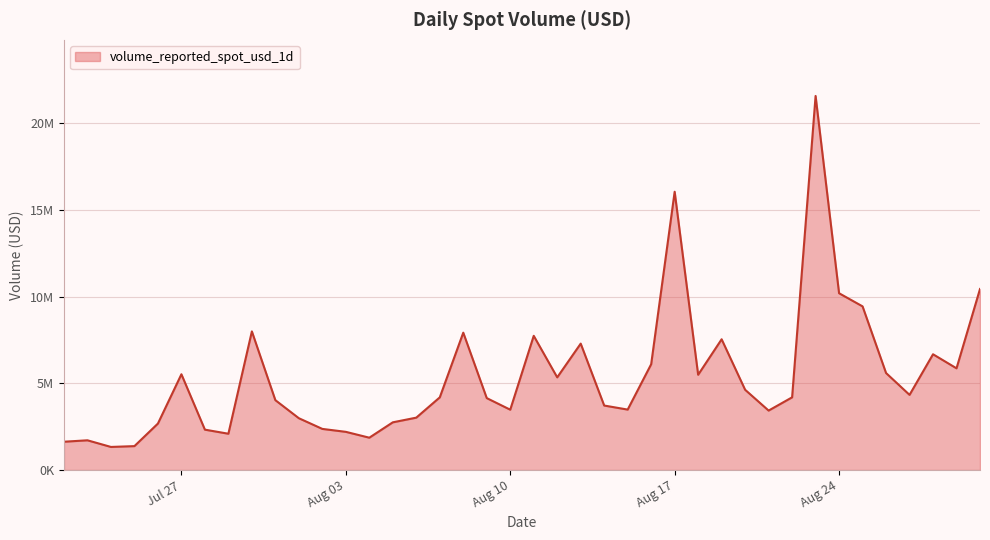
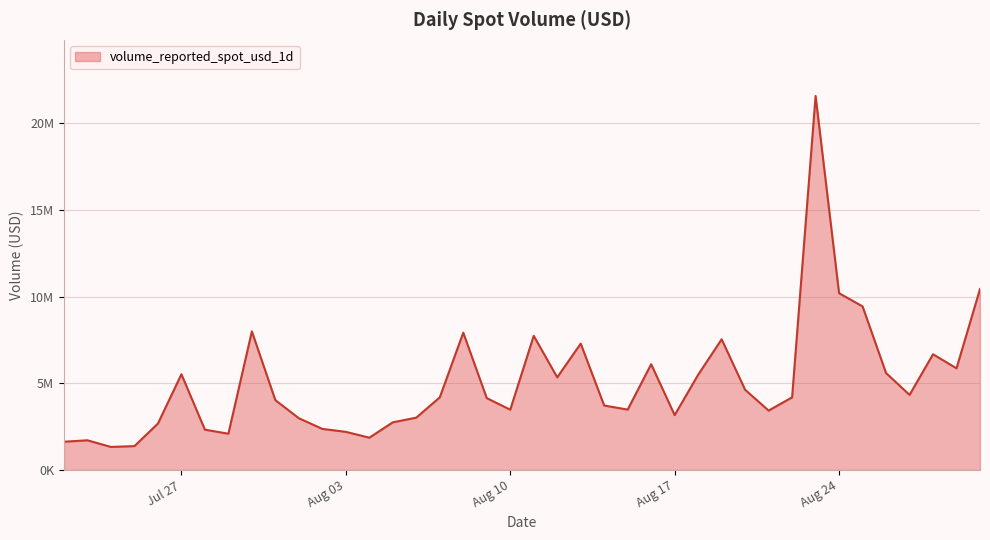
Aug 17: 16100000 -> 3200000
